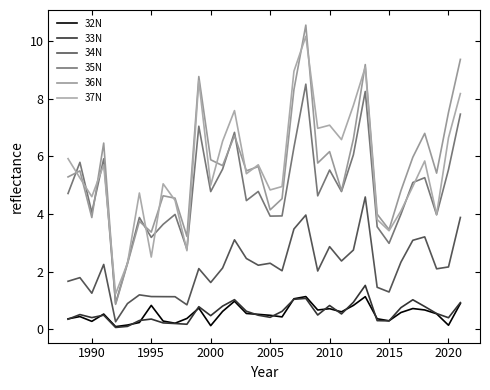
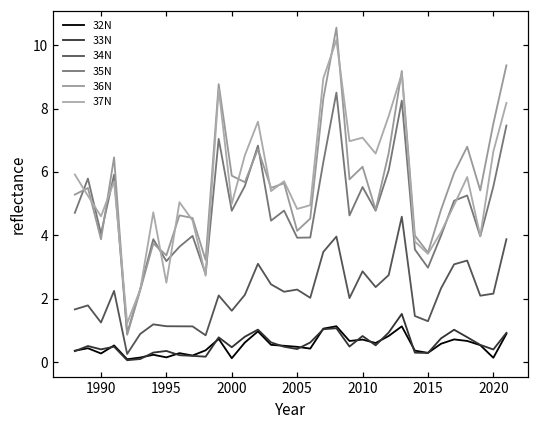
32N, 1995: 0.8 -> 0.1
